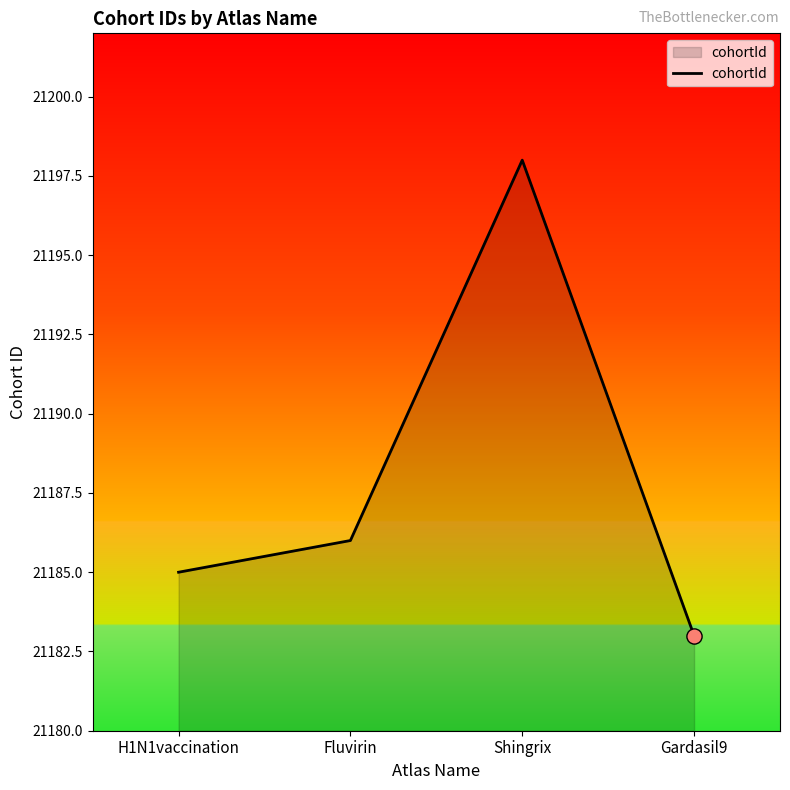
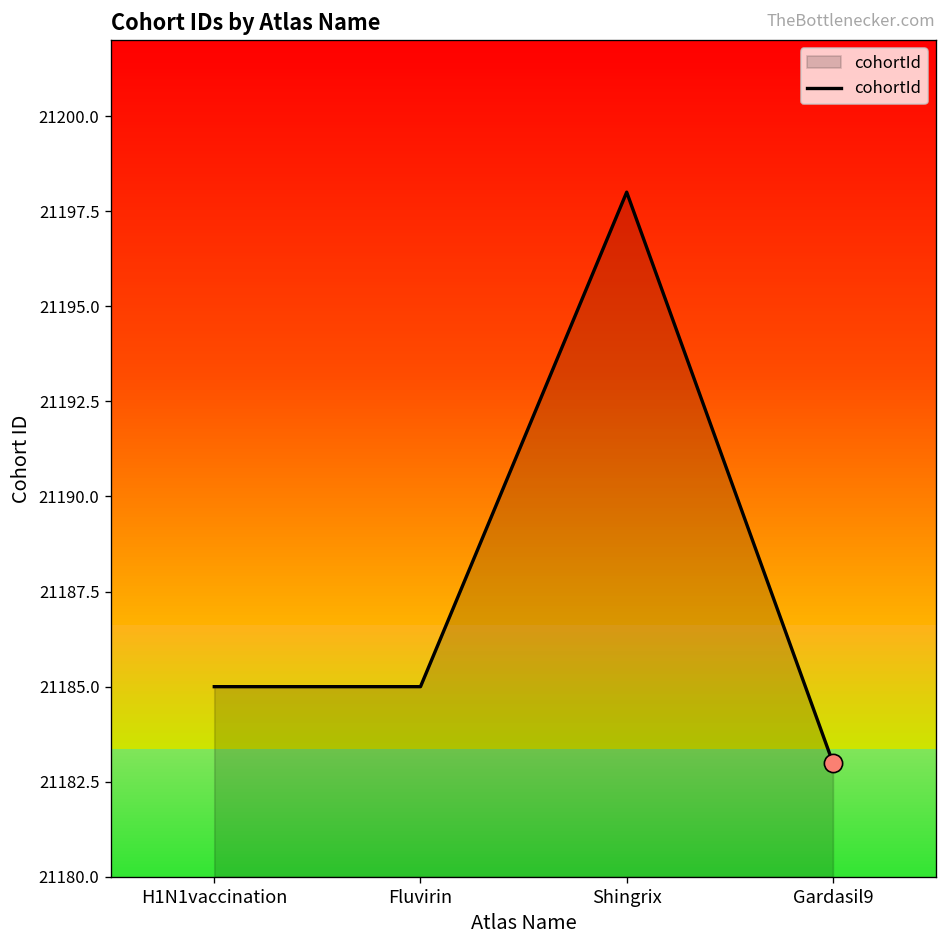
cohortId, Fluvirin: 21186 -> 21185
